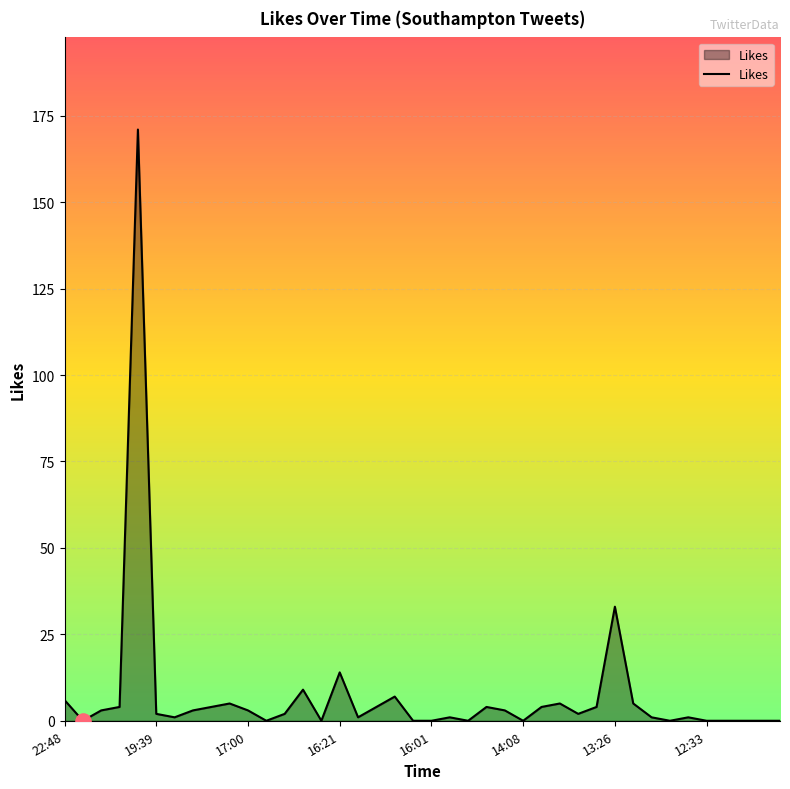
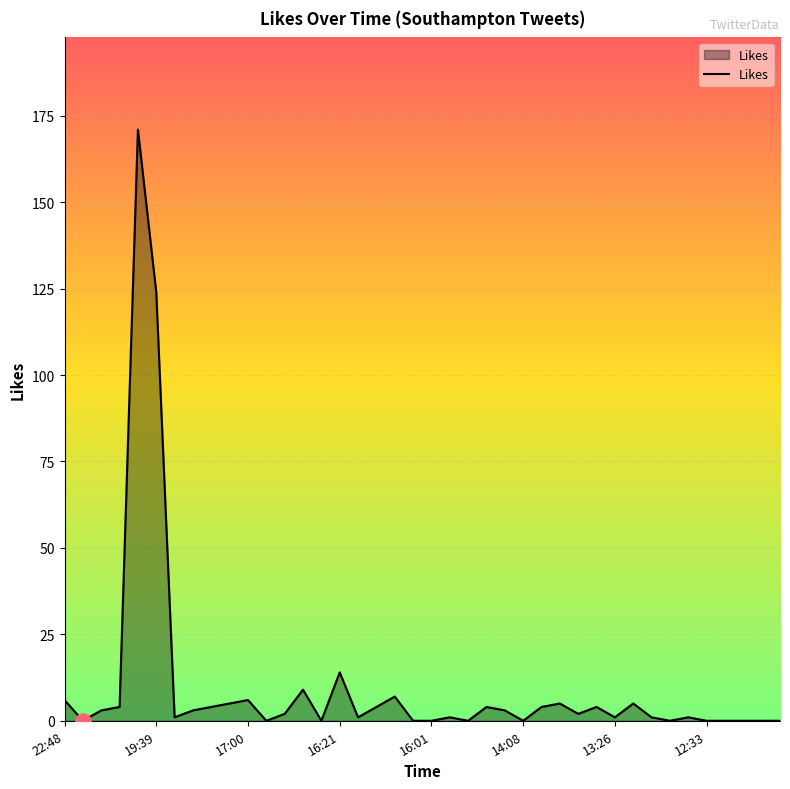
Likes, 19:39: 2 -> 124
Likes, 17:00: 3 -> 6
Likes, 13:26: 33 -> 1
